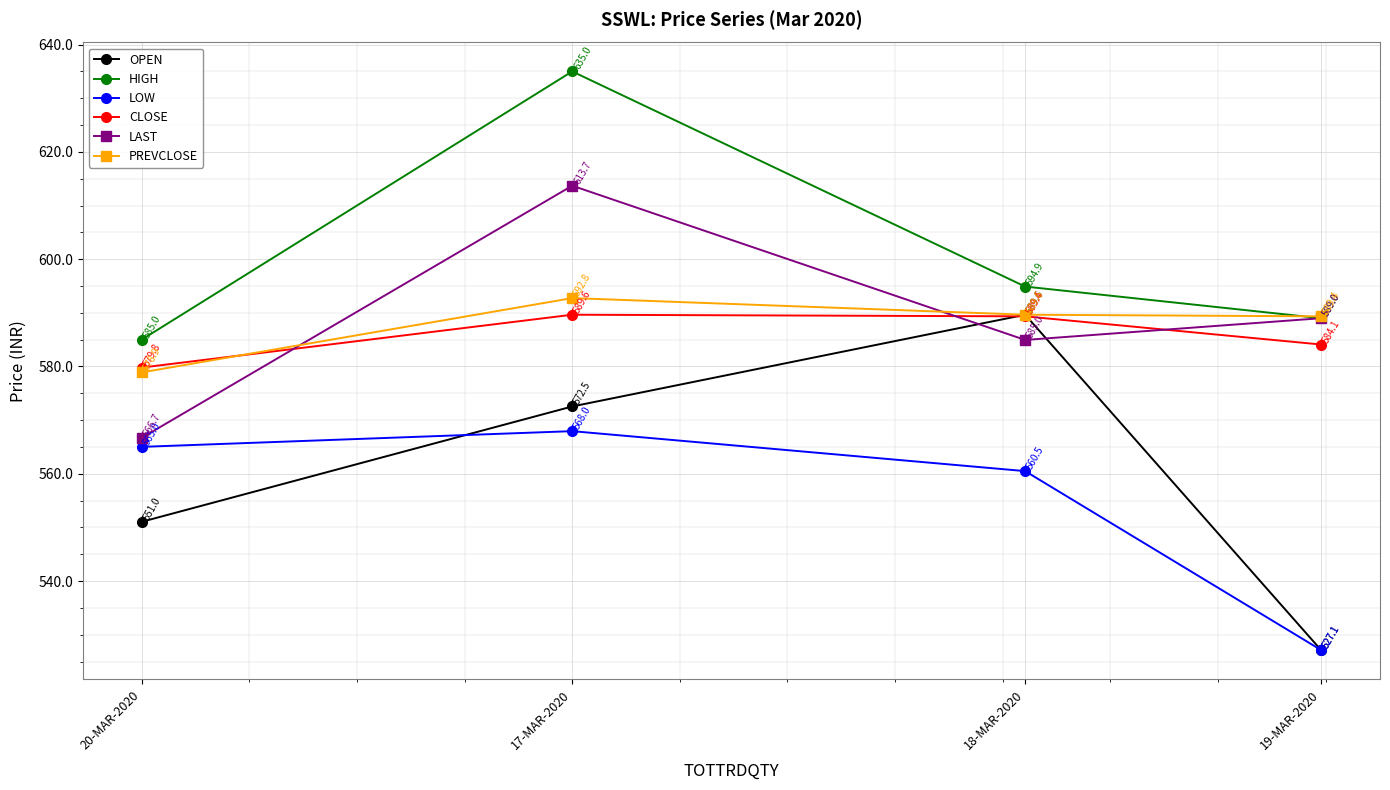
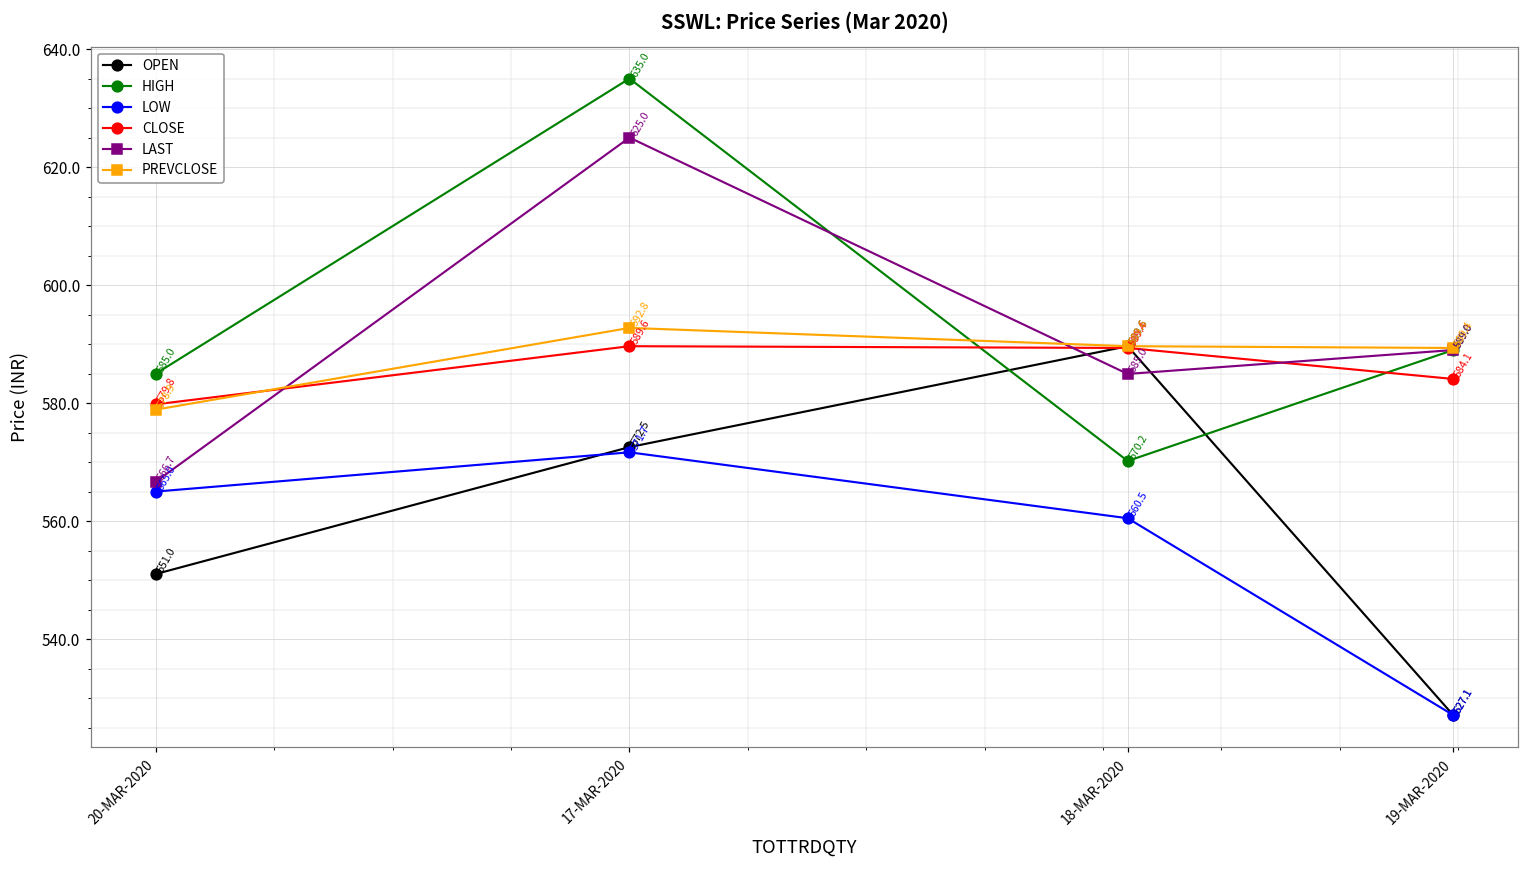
LOW, 17-MAR-2020: 568.0 -> 571.7
LAST, 17-MAR-2020: 613.7 -> 625.0
HIGH, 18-MAR-2020: 594.9 -> 570.2
